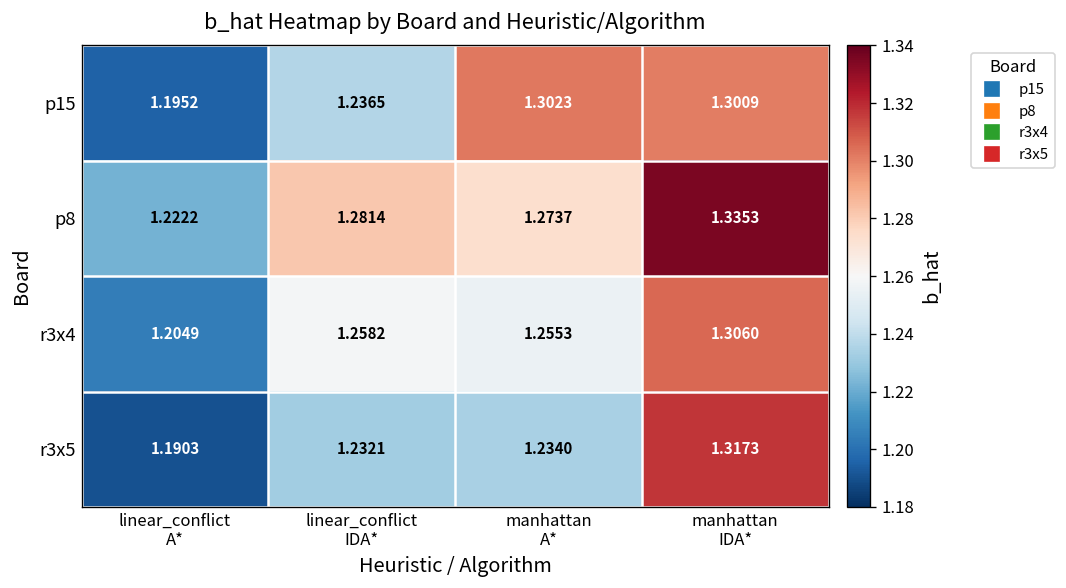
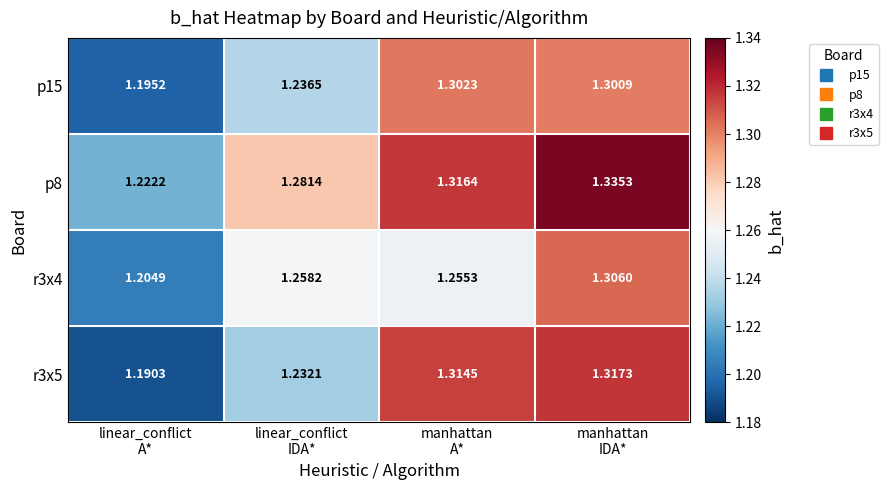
p8, manhattan A*: 1.2737 -> 1.3164
r3x5, manhattan A*: 1.2340 -> 1.3145
